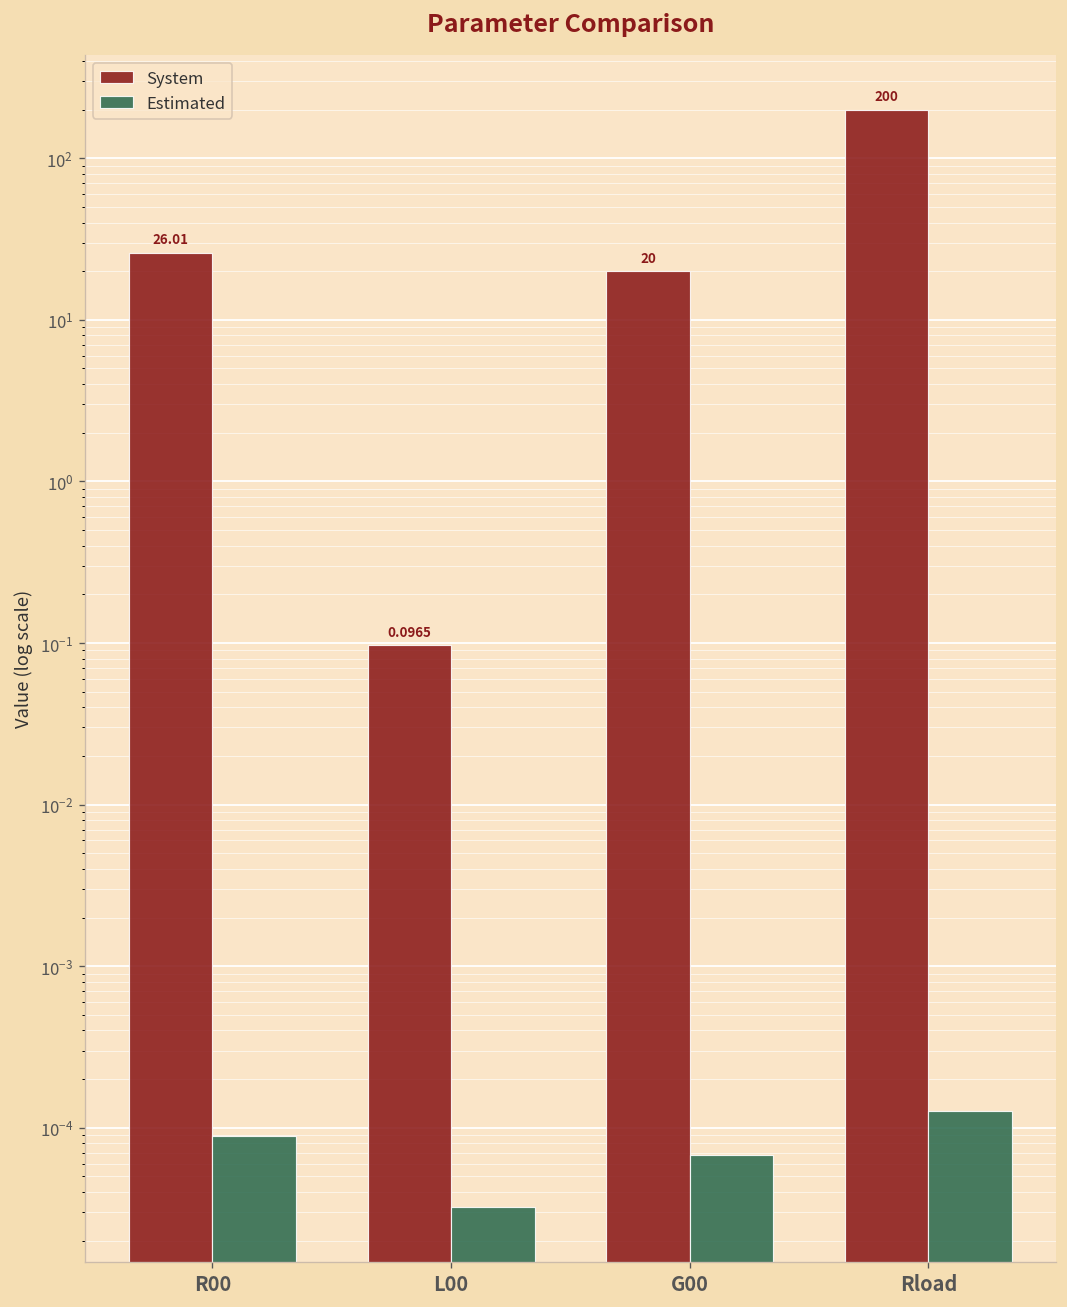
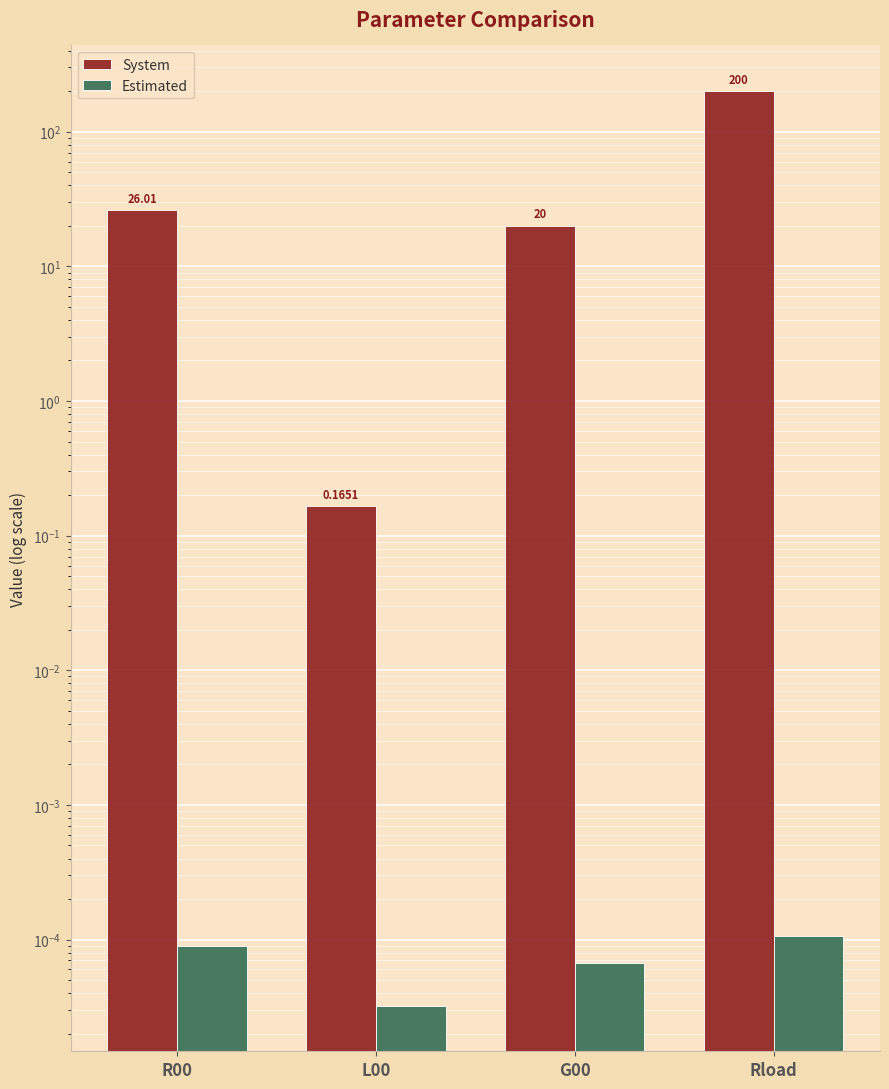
System, L00: 0.0965 -> 0.1651
Estimated, Rload: 0.00013 -> 0.00011
